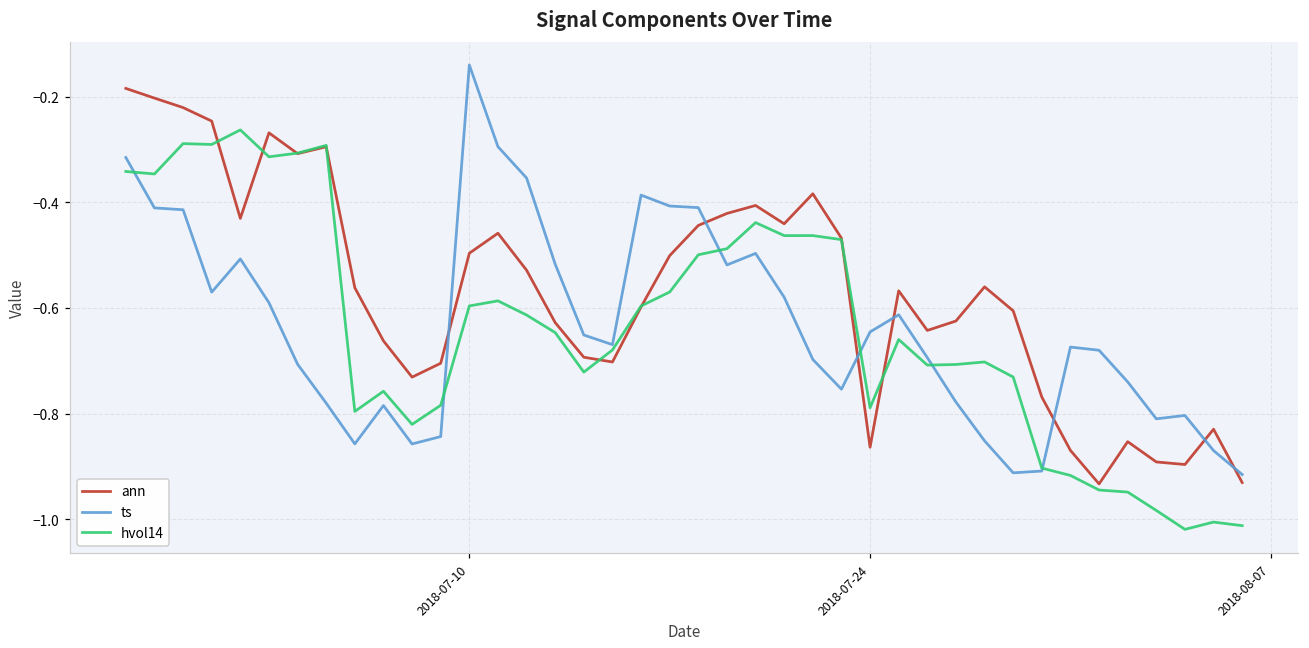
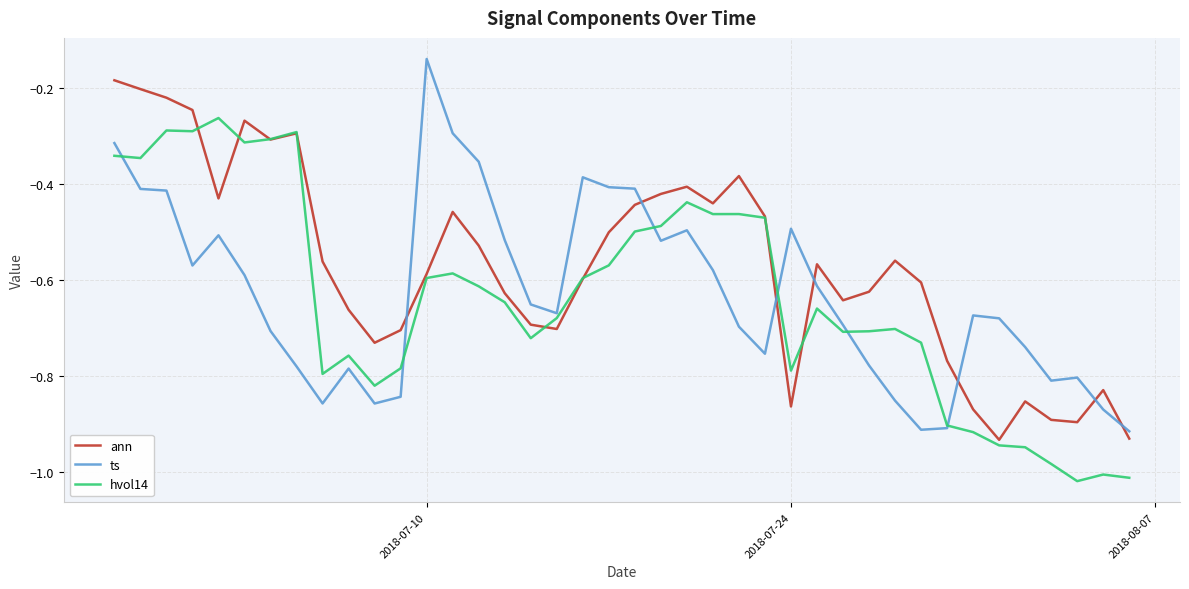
ann, 2018-07-10: -0.50 -> -0.59
ts, 2018-07-24: -0.65 -> -0.49
